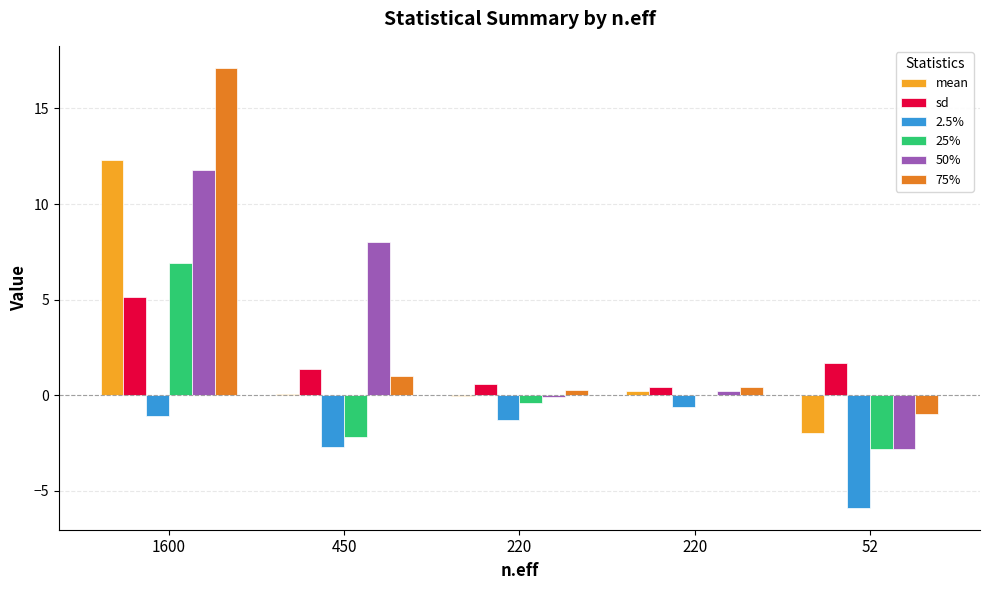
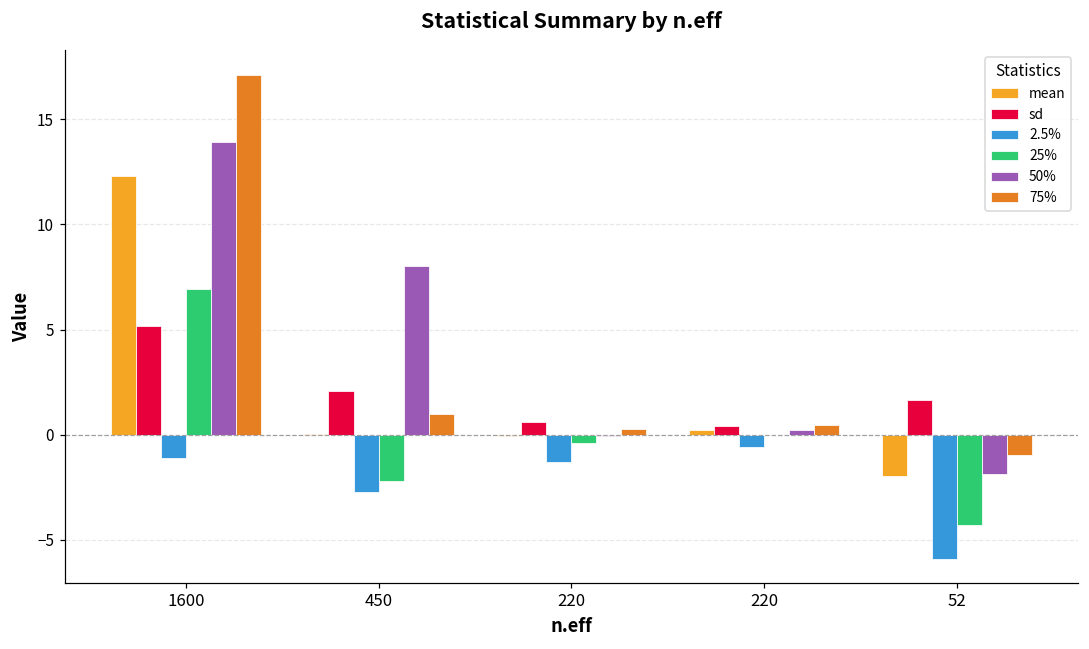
50%, 1600: 11.8 -> 13.9
sd, 450: 1.4 -> 2.1
25%, 52: -2.8 -> -4.3
50%, 52: -2.8 -> -1.9
